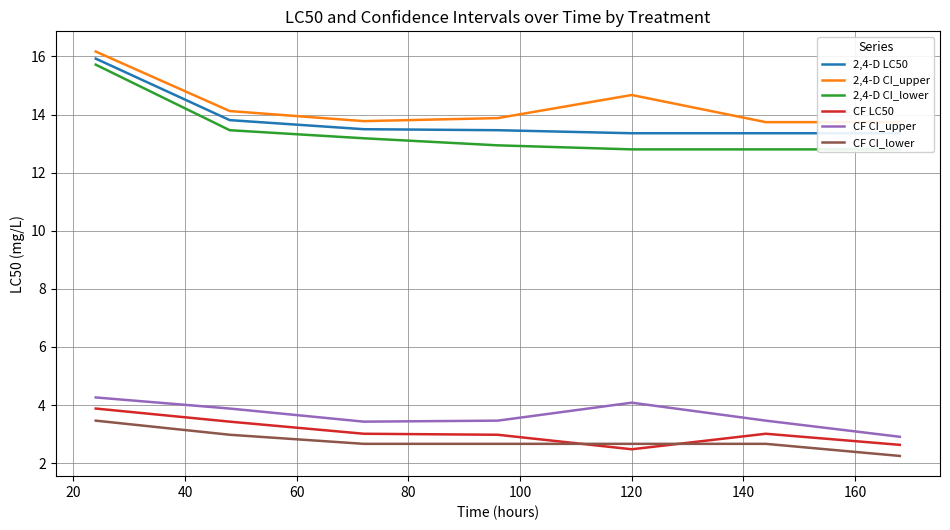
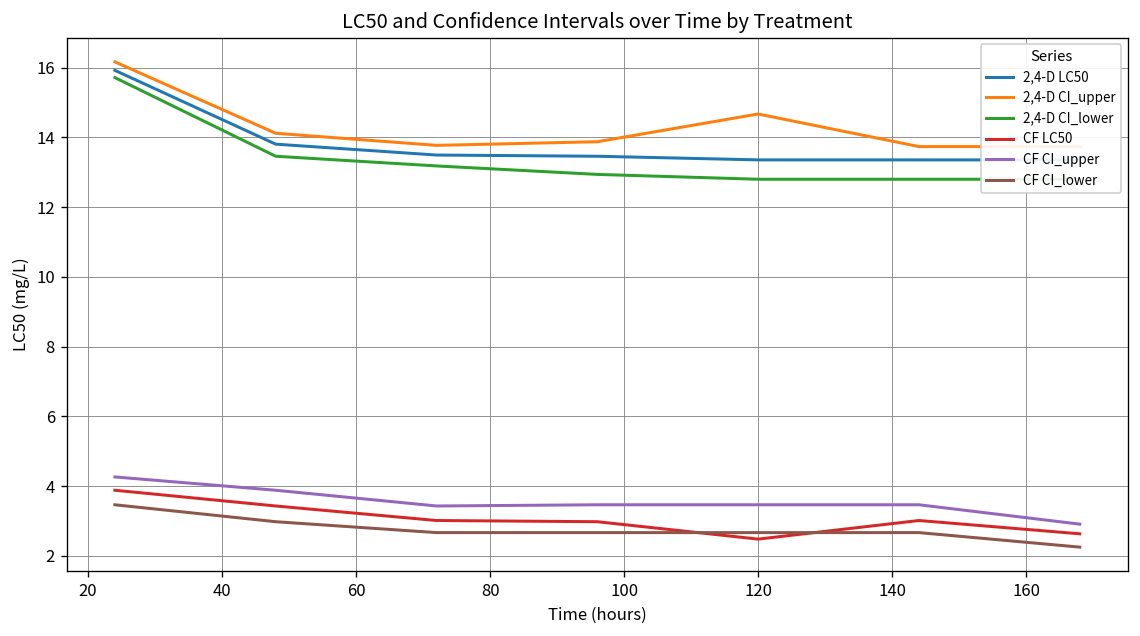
CF CI_upper, 120: 4.1 -> 3.5
